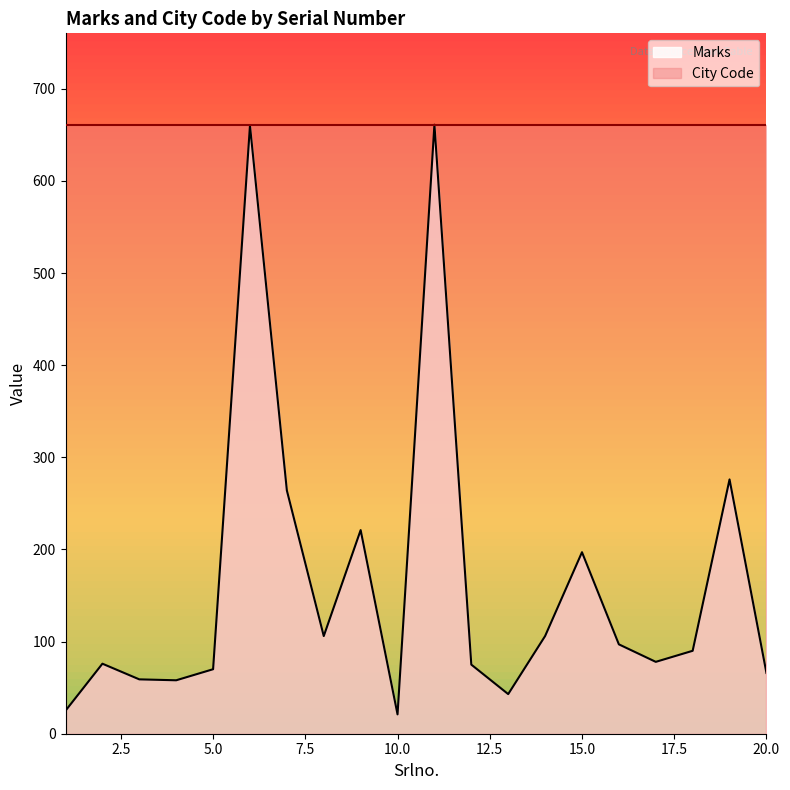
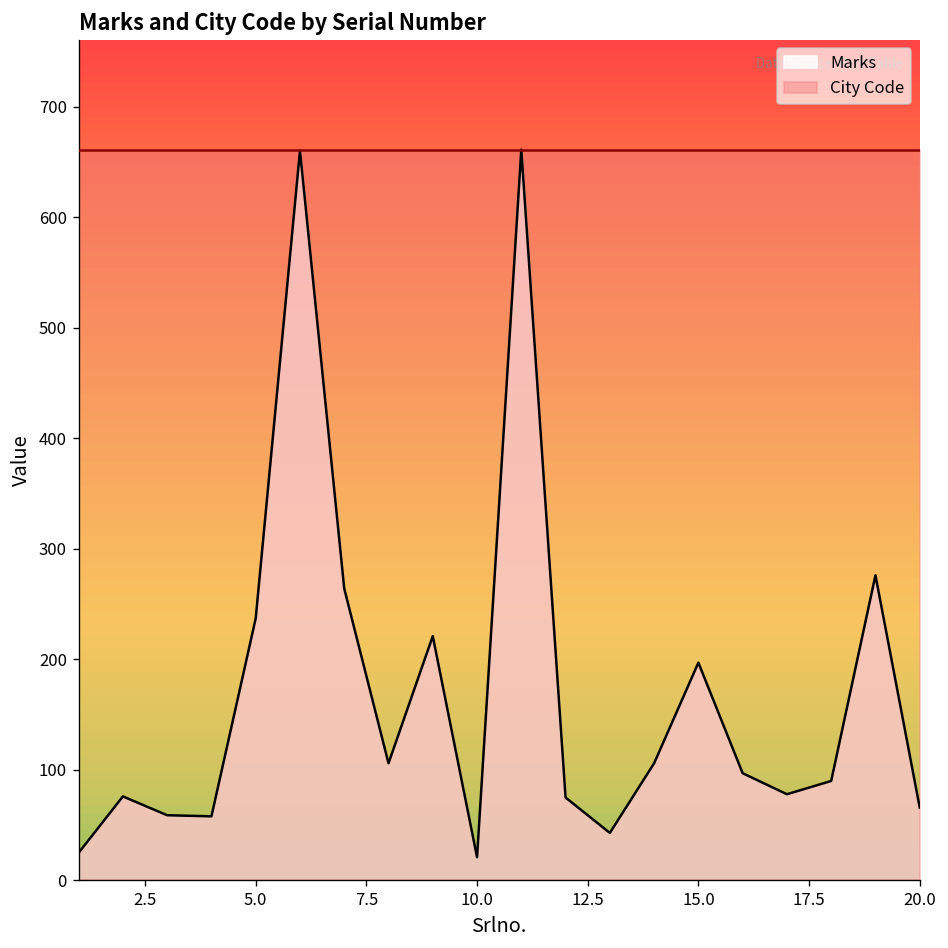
Marks, 5.0: 70 -> 240
